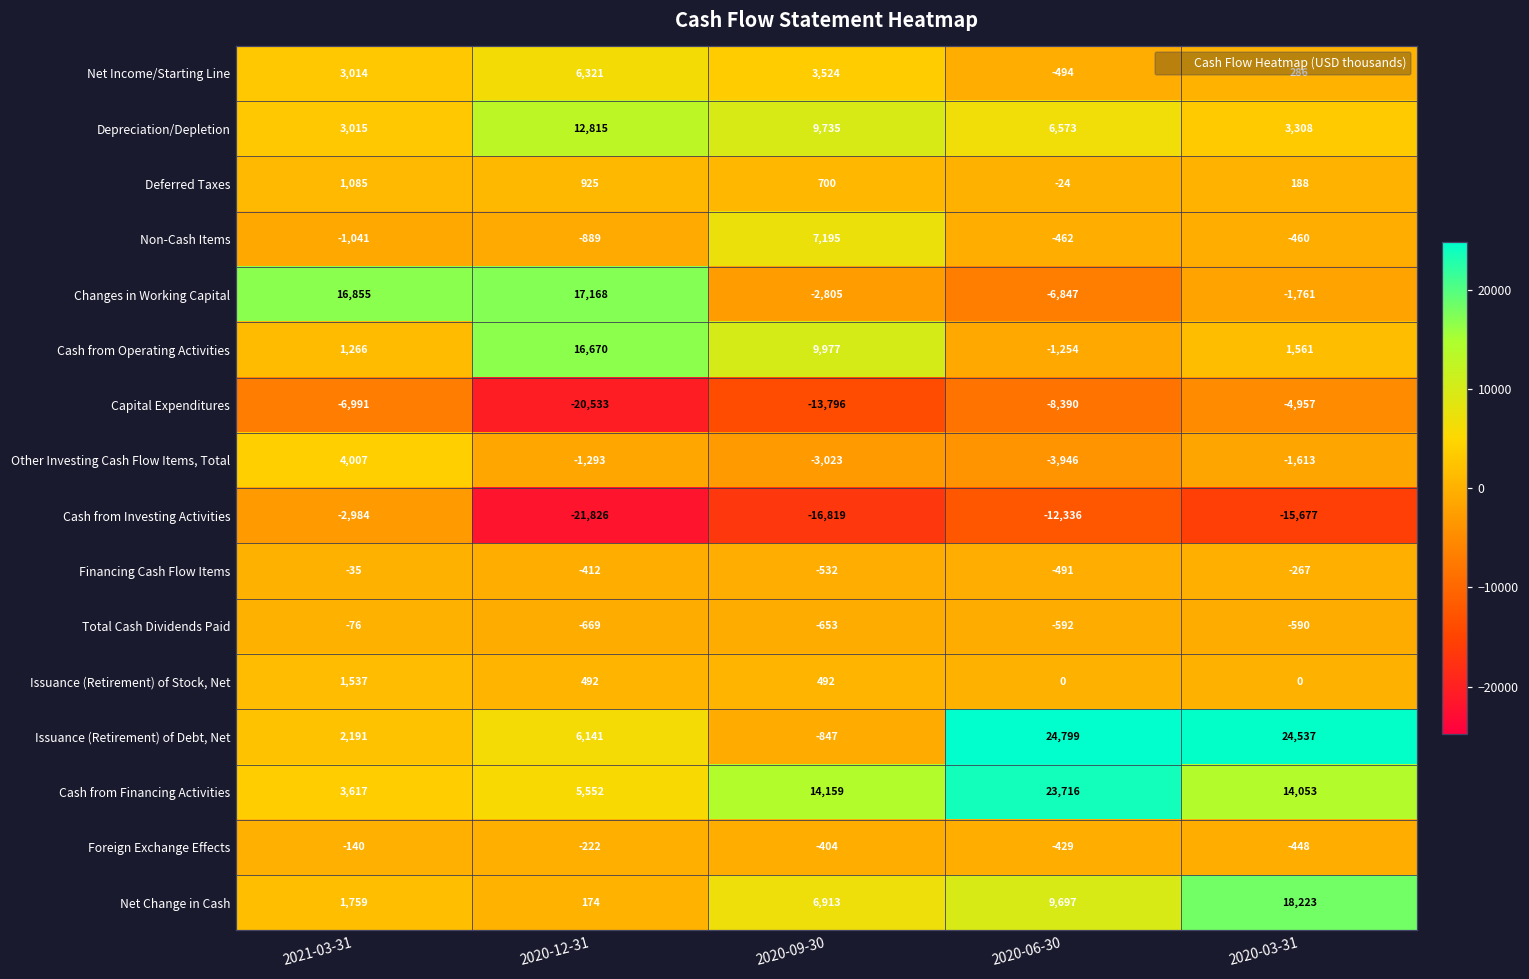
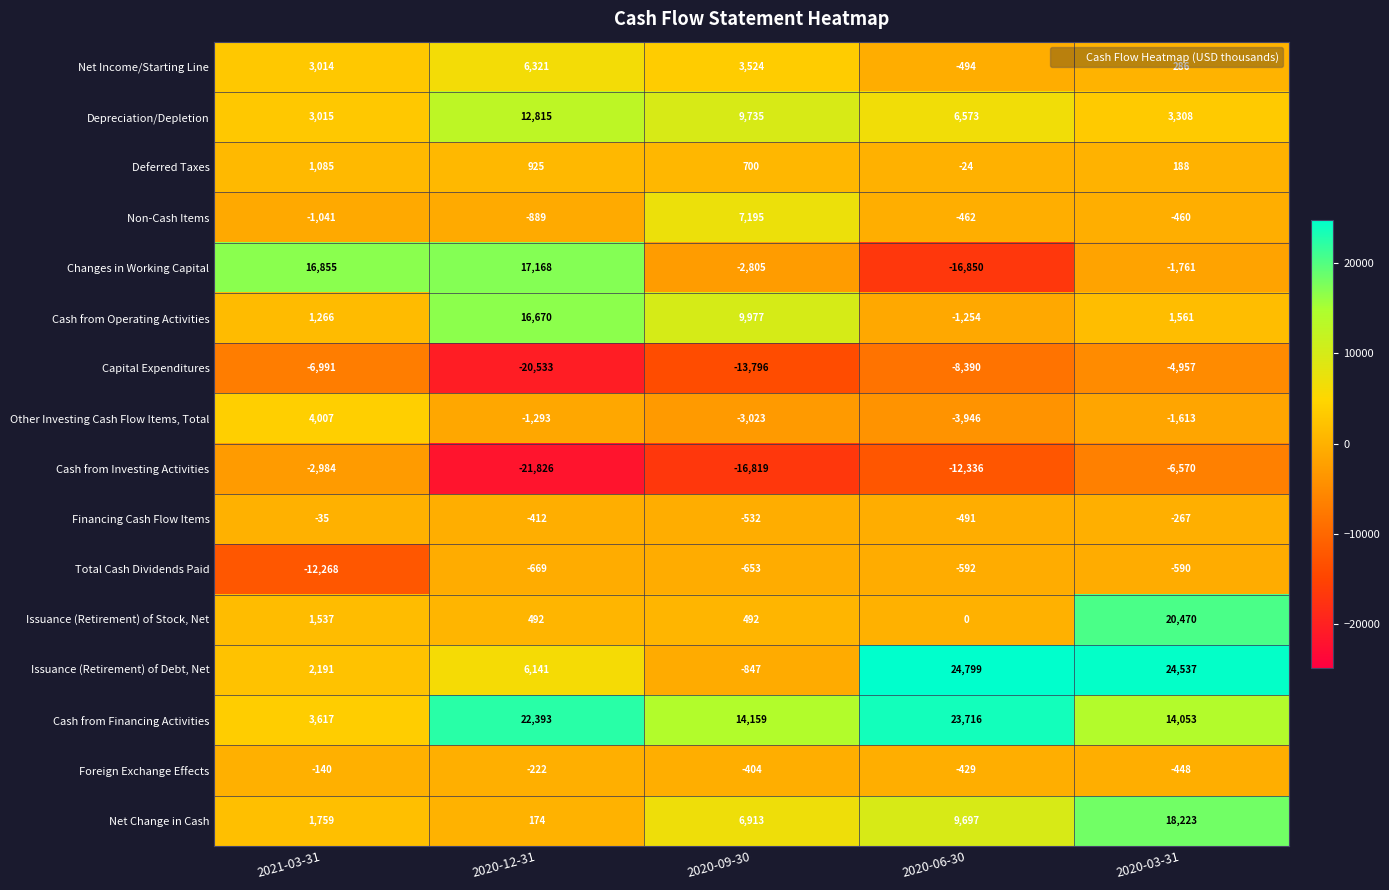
Changes in Working Capital, 2020-06-30: -6,847 -> -16,850
Cash from Investing Activities, 2020-03-31: -15,677 -> -6,570
Total Cash Dividends Paid, 2021-03-31: -76 -> -12,268
Issuance (Retirement) of Stock, Net, 2020-03-31: 0 -> 20,470
Cash from Financing Activities, 2020-12-31: 5,552 -> 22,393
